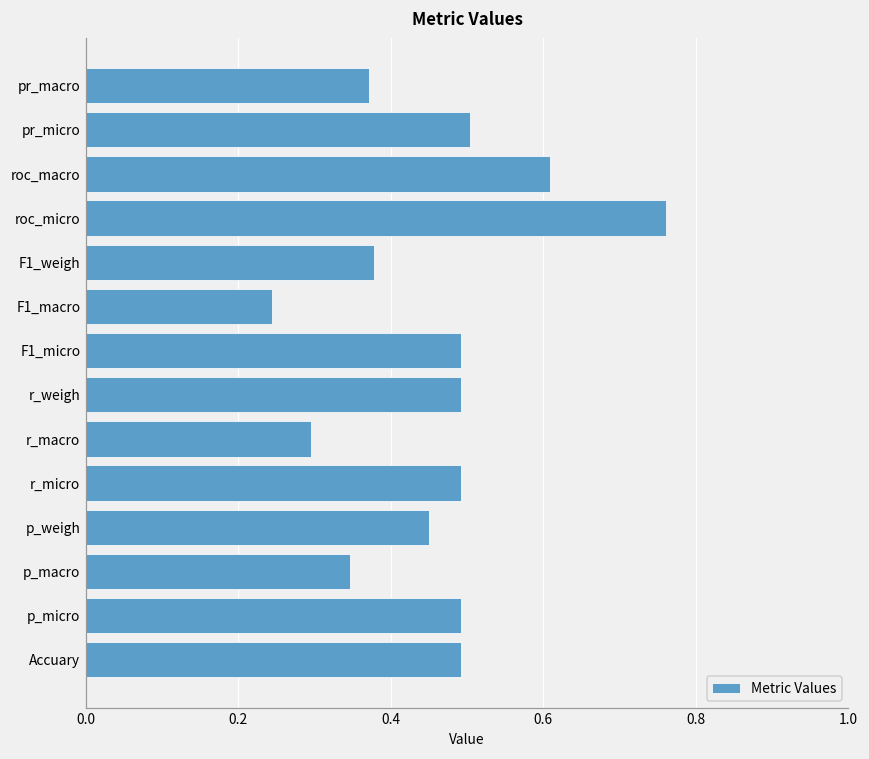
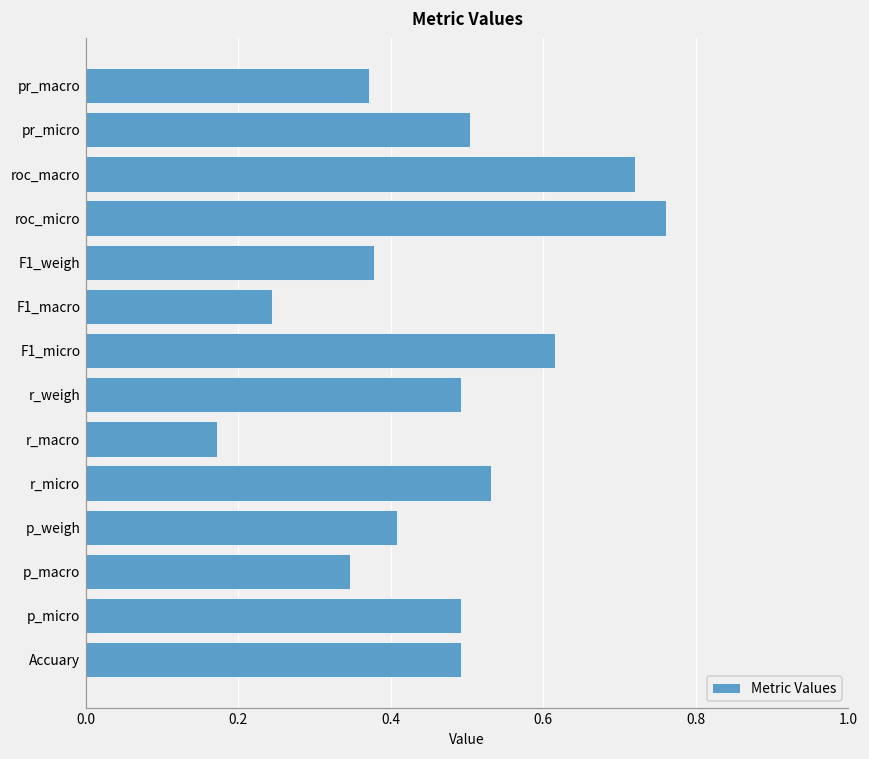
roc_macro: 0.61 -> 0.72
F1_micro: 0.49 -> 0.62
r_macro: 0.30 -> 0.17
r_micro: 0.49 -> 0.53
p_weigh: 0.45 -> 0.41
